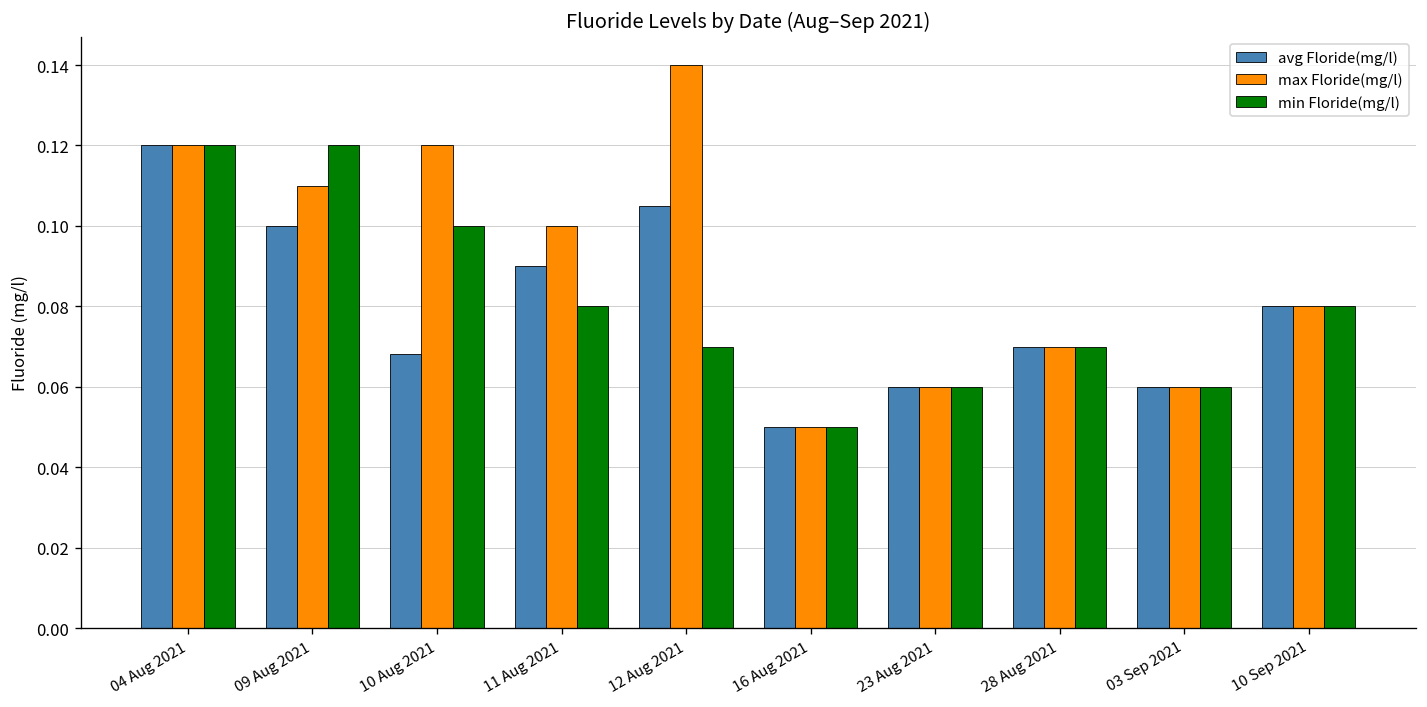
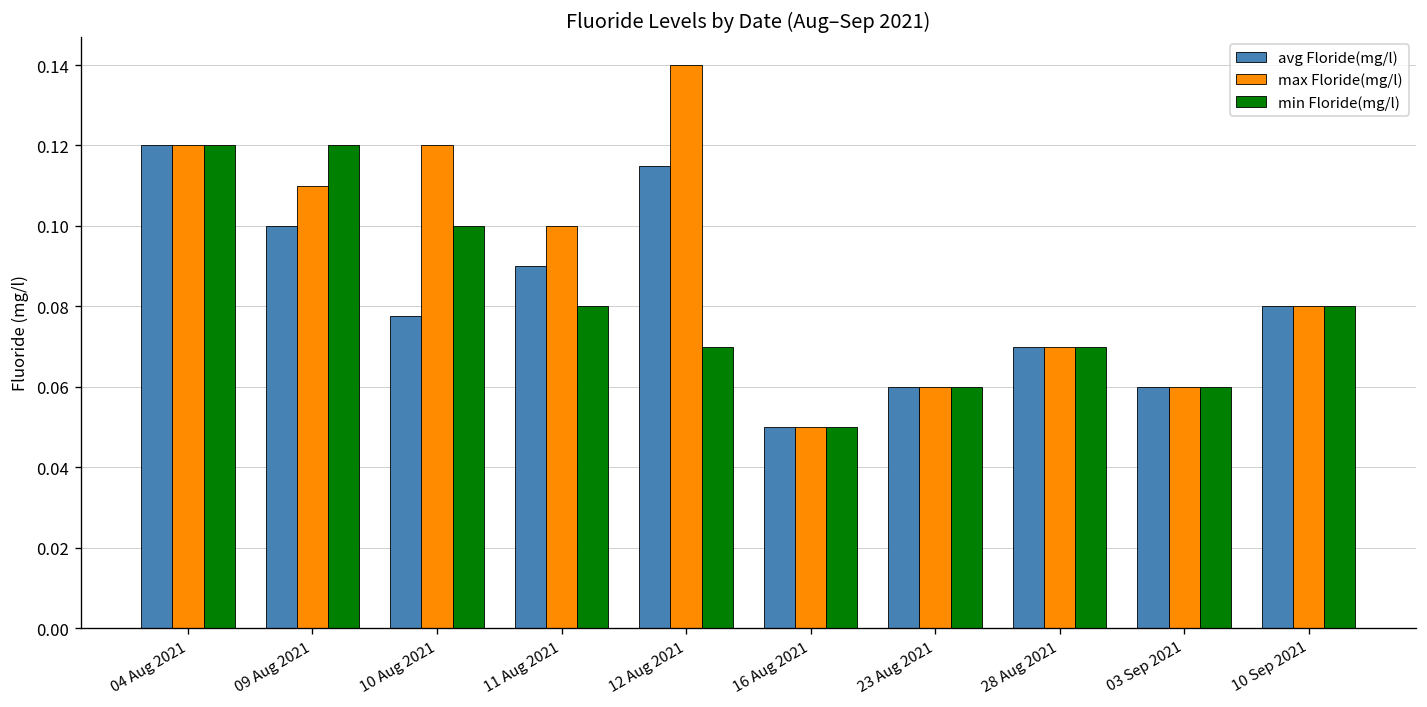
avg Floride(mg/l), 10 Aug 2021: 0.068 -> 0.078
avg Floride(mg/l), 12 Aug 2021: 0.105 -> 0.115
